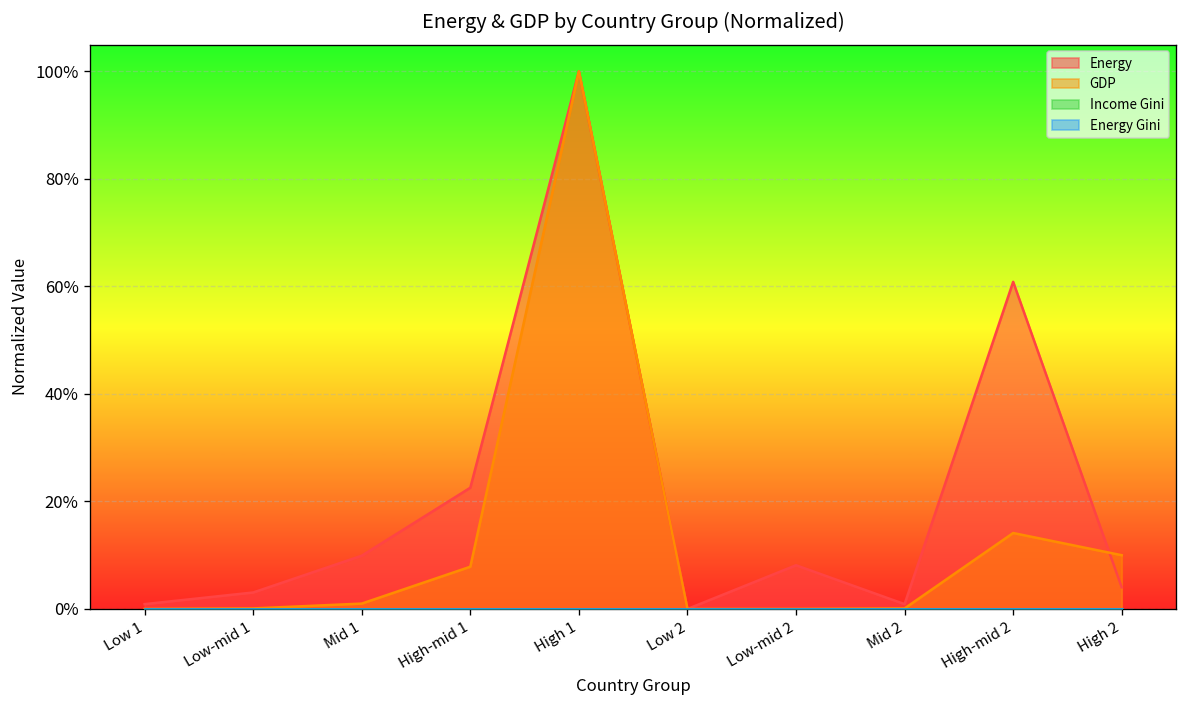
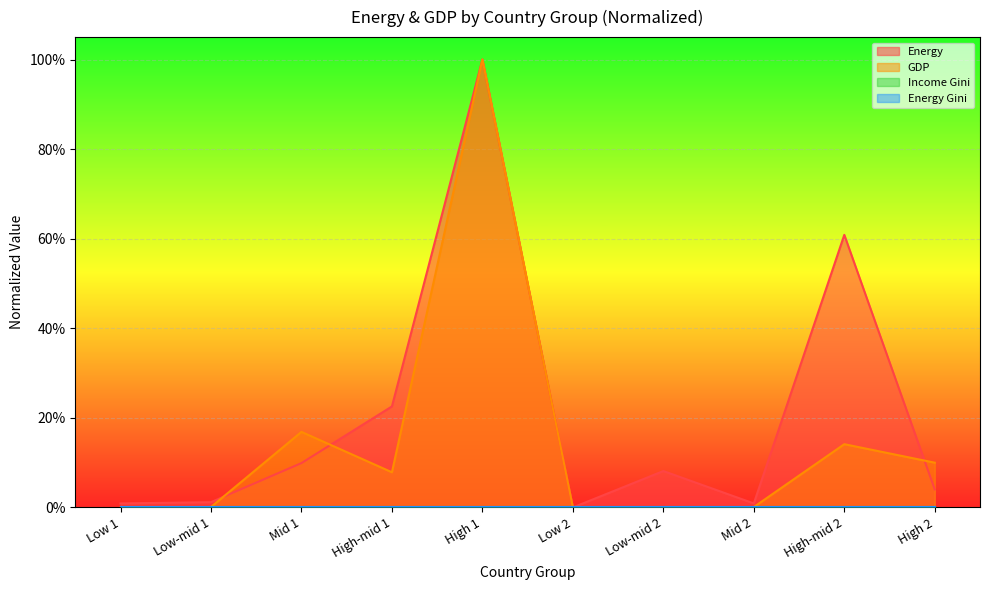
Energy, Low-mid 1: 3% -> 1%
GDP, Mid 1: 1% -> 17%
